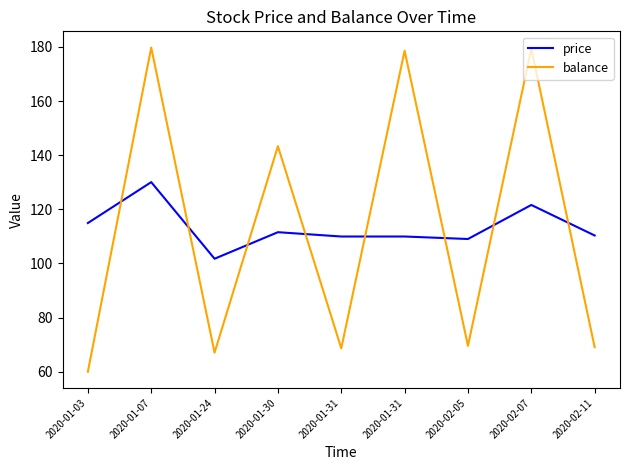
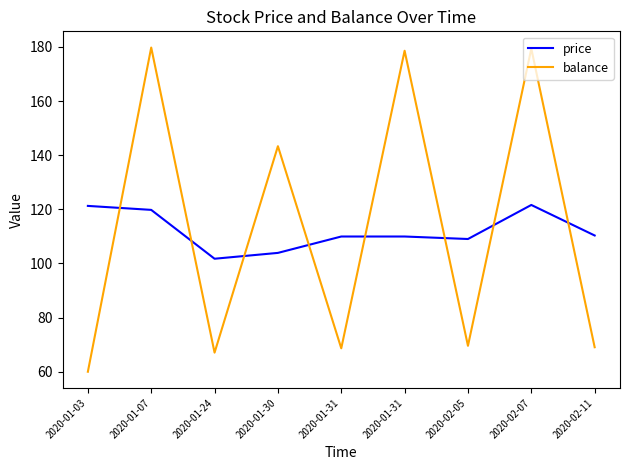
price, 2020-01-03: 115 -> 121
price, 2020-01-07: 130 -> 120
price, 2020-01-30: 112 -> 104
